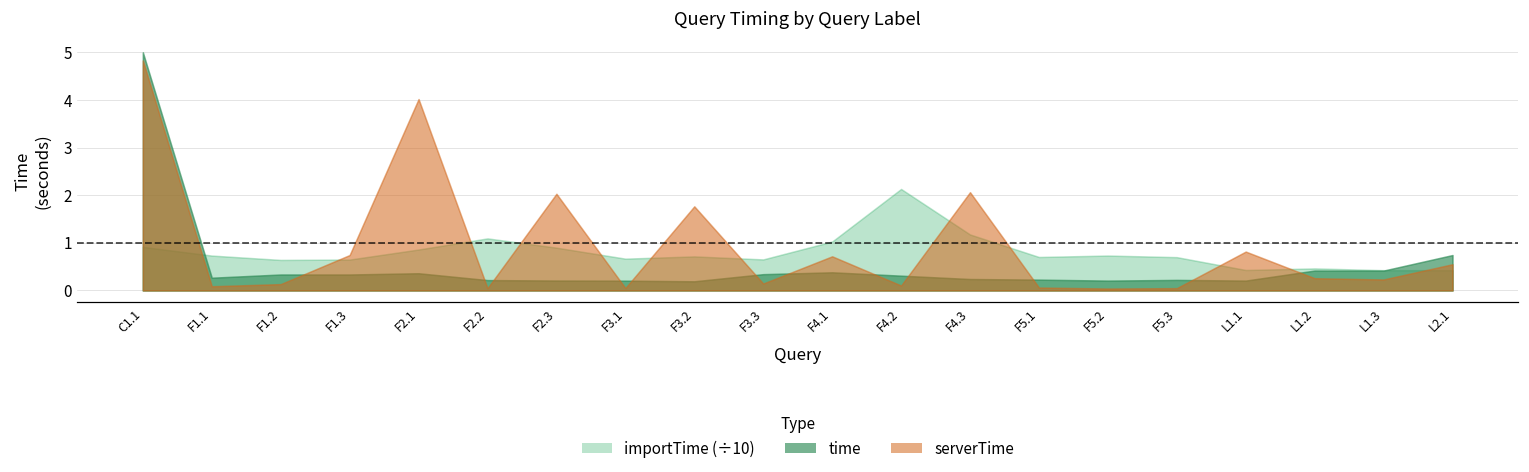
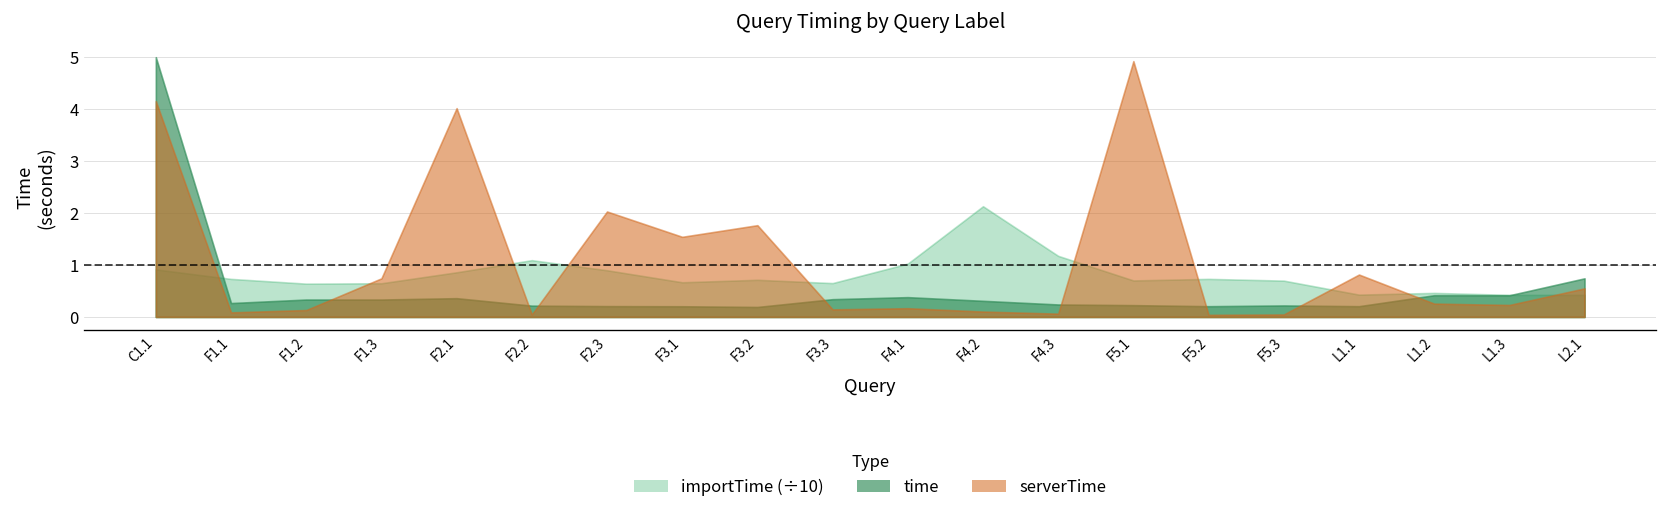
serverTime, C1.1: 4.8 -> 4.2
serverTime, F3.1: 0.0 -> 1.5
serverTime, F4.1: 0.7 -> 0.2
serverTime, F4.3: 2.1 -> 0.1
serverTime, F5.1: 0.1 -> 4.9
